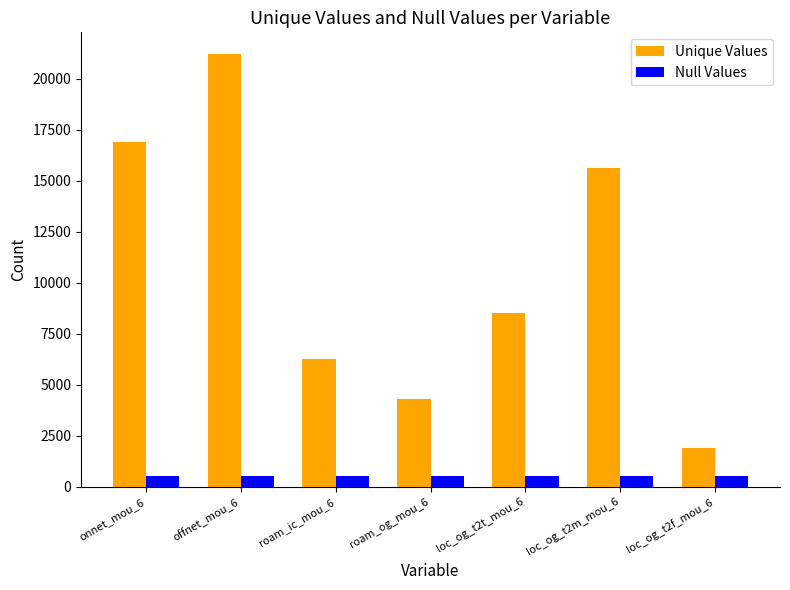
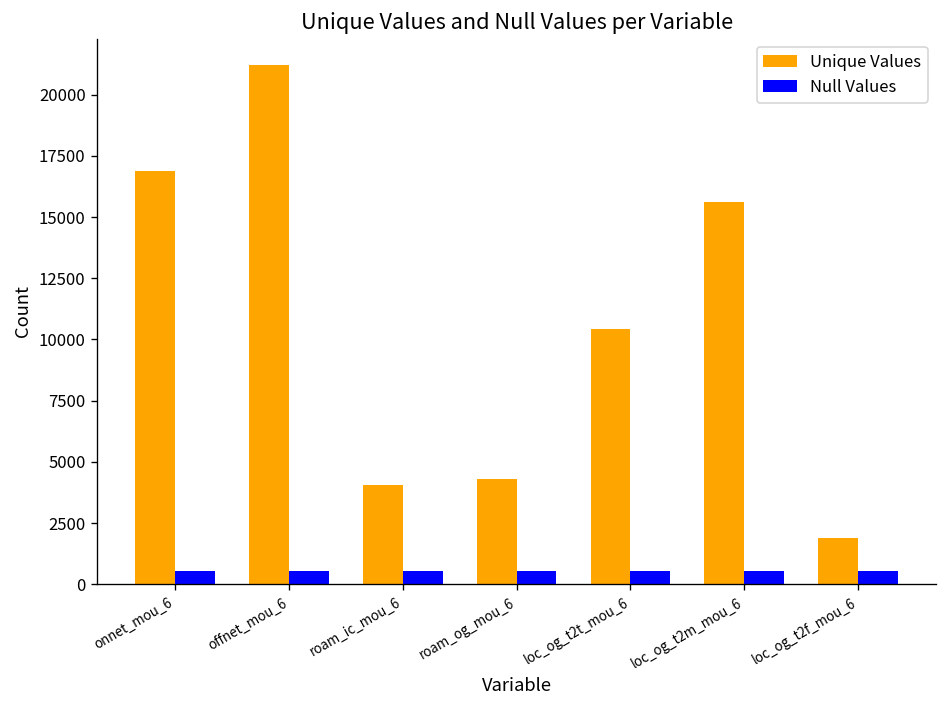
Unique Values, roam_ic_mou_6: 6300 -> 4000
Unique Values, loc_og_t2t_mou_6: 8500 -> 10400
